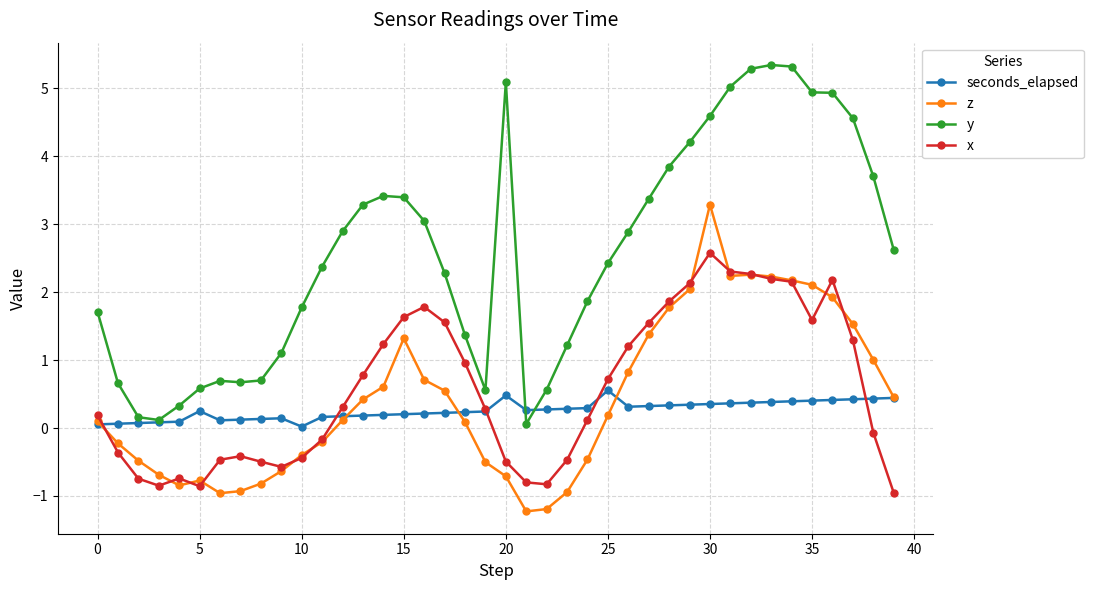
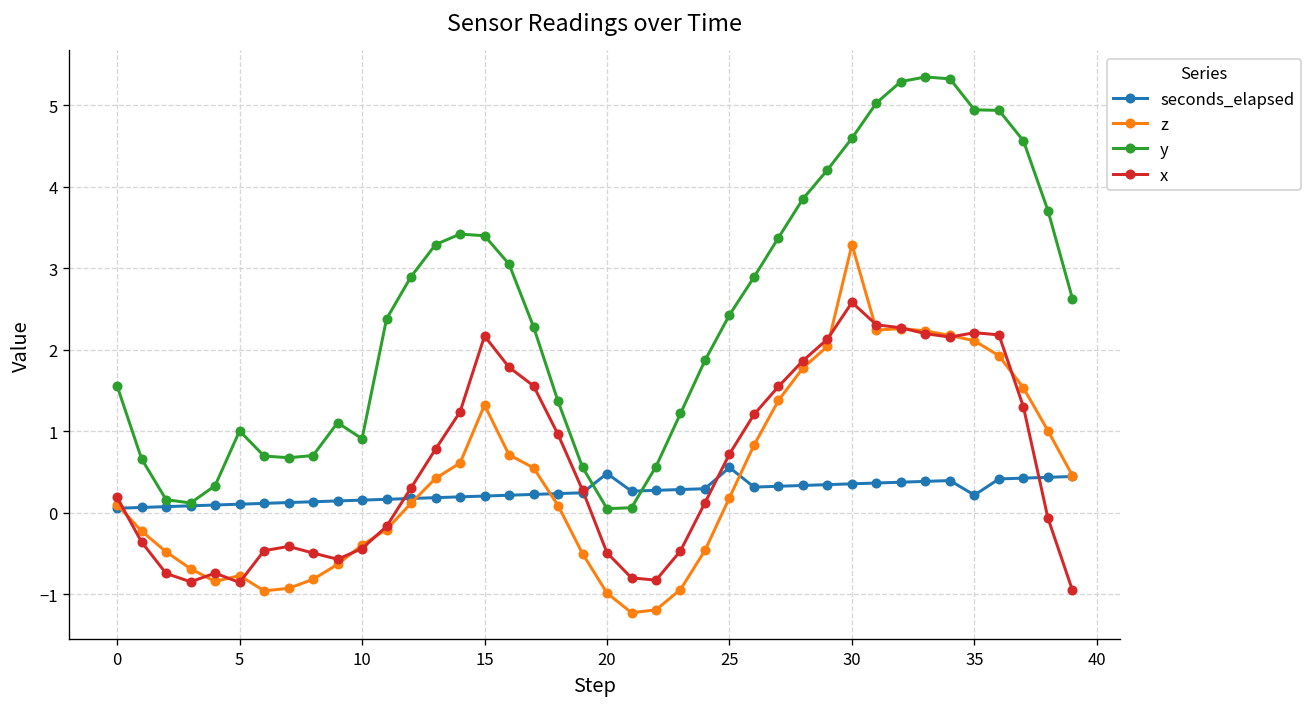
y, 0: 1.7 -> 1.6
seconds_elapsed, 5: 0.2 -> 0.1
y, 5: 0.6 -> 1.0
seconds_elapsed, 10: 0.0 -> 0.2
y, 10: 1.8 -> 0.9
x, 15: 1.6 -> 2.2
z, 20: -0.7 -> -1.0
y, 20: 5.1 -> 0.0
seconds_elapsed, 35: 0.4 -> 0.2
x, 35: 1.6 -> 2.2
